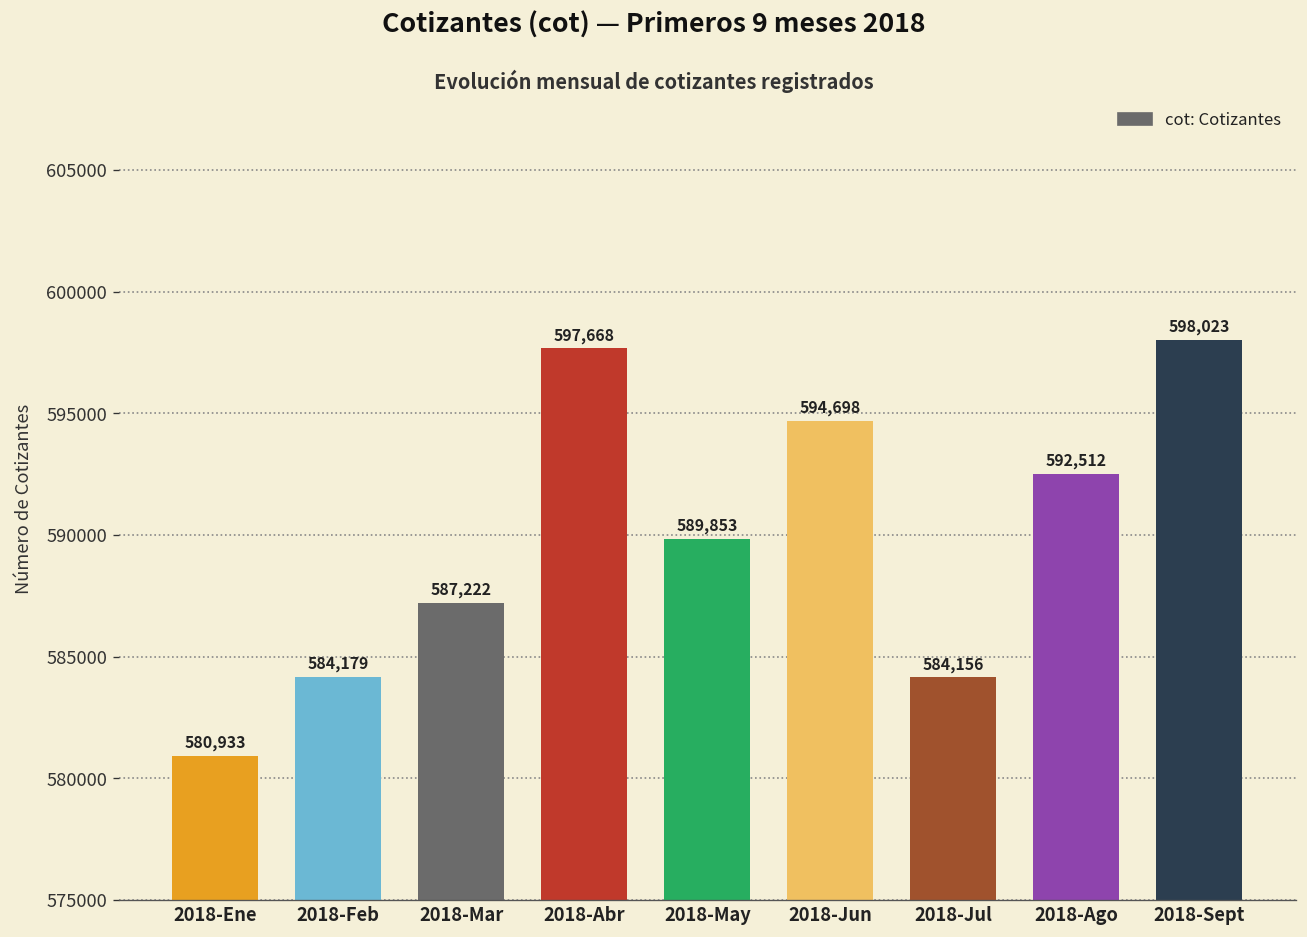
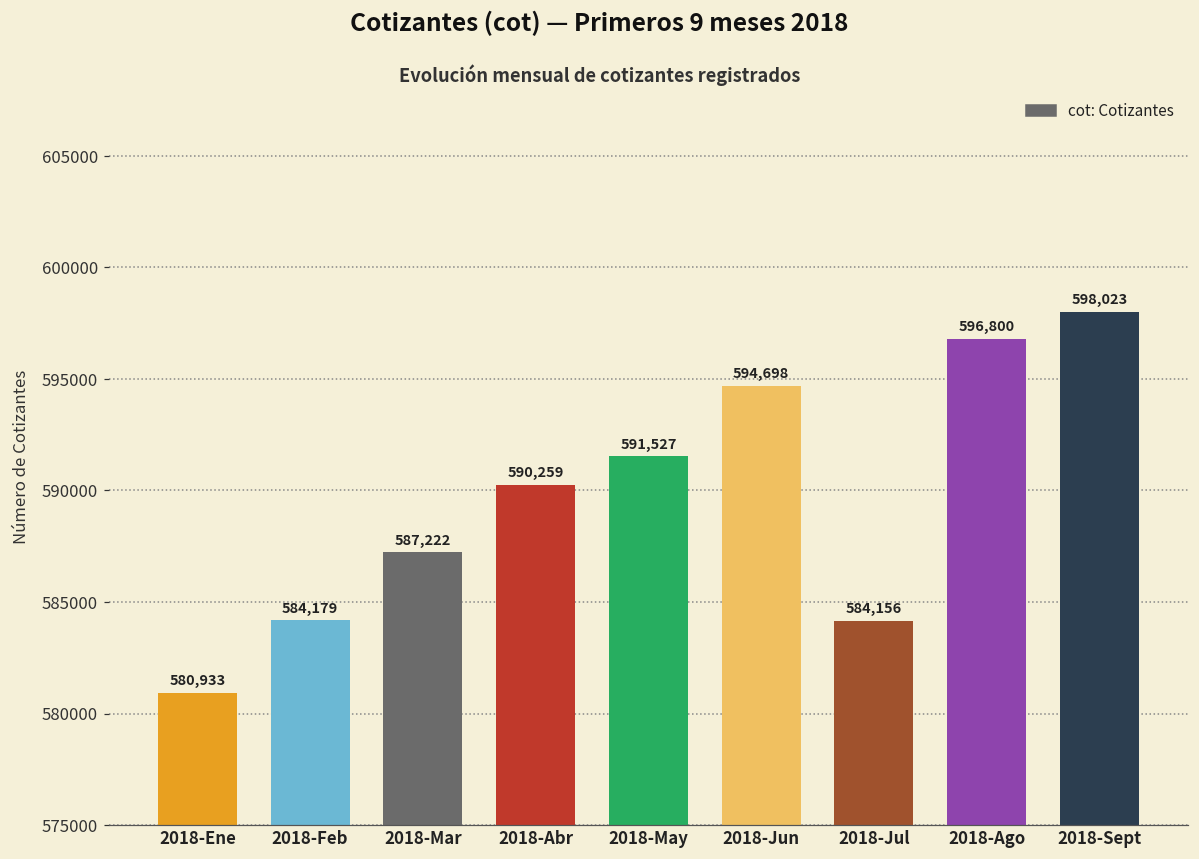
2018-Abr: 597,668 -> 590,259
2018-May: 589,853 -> 591,527
2018-Ago: 592,512 -> 596,800
